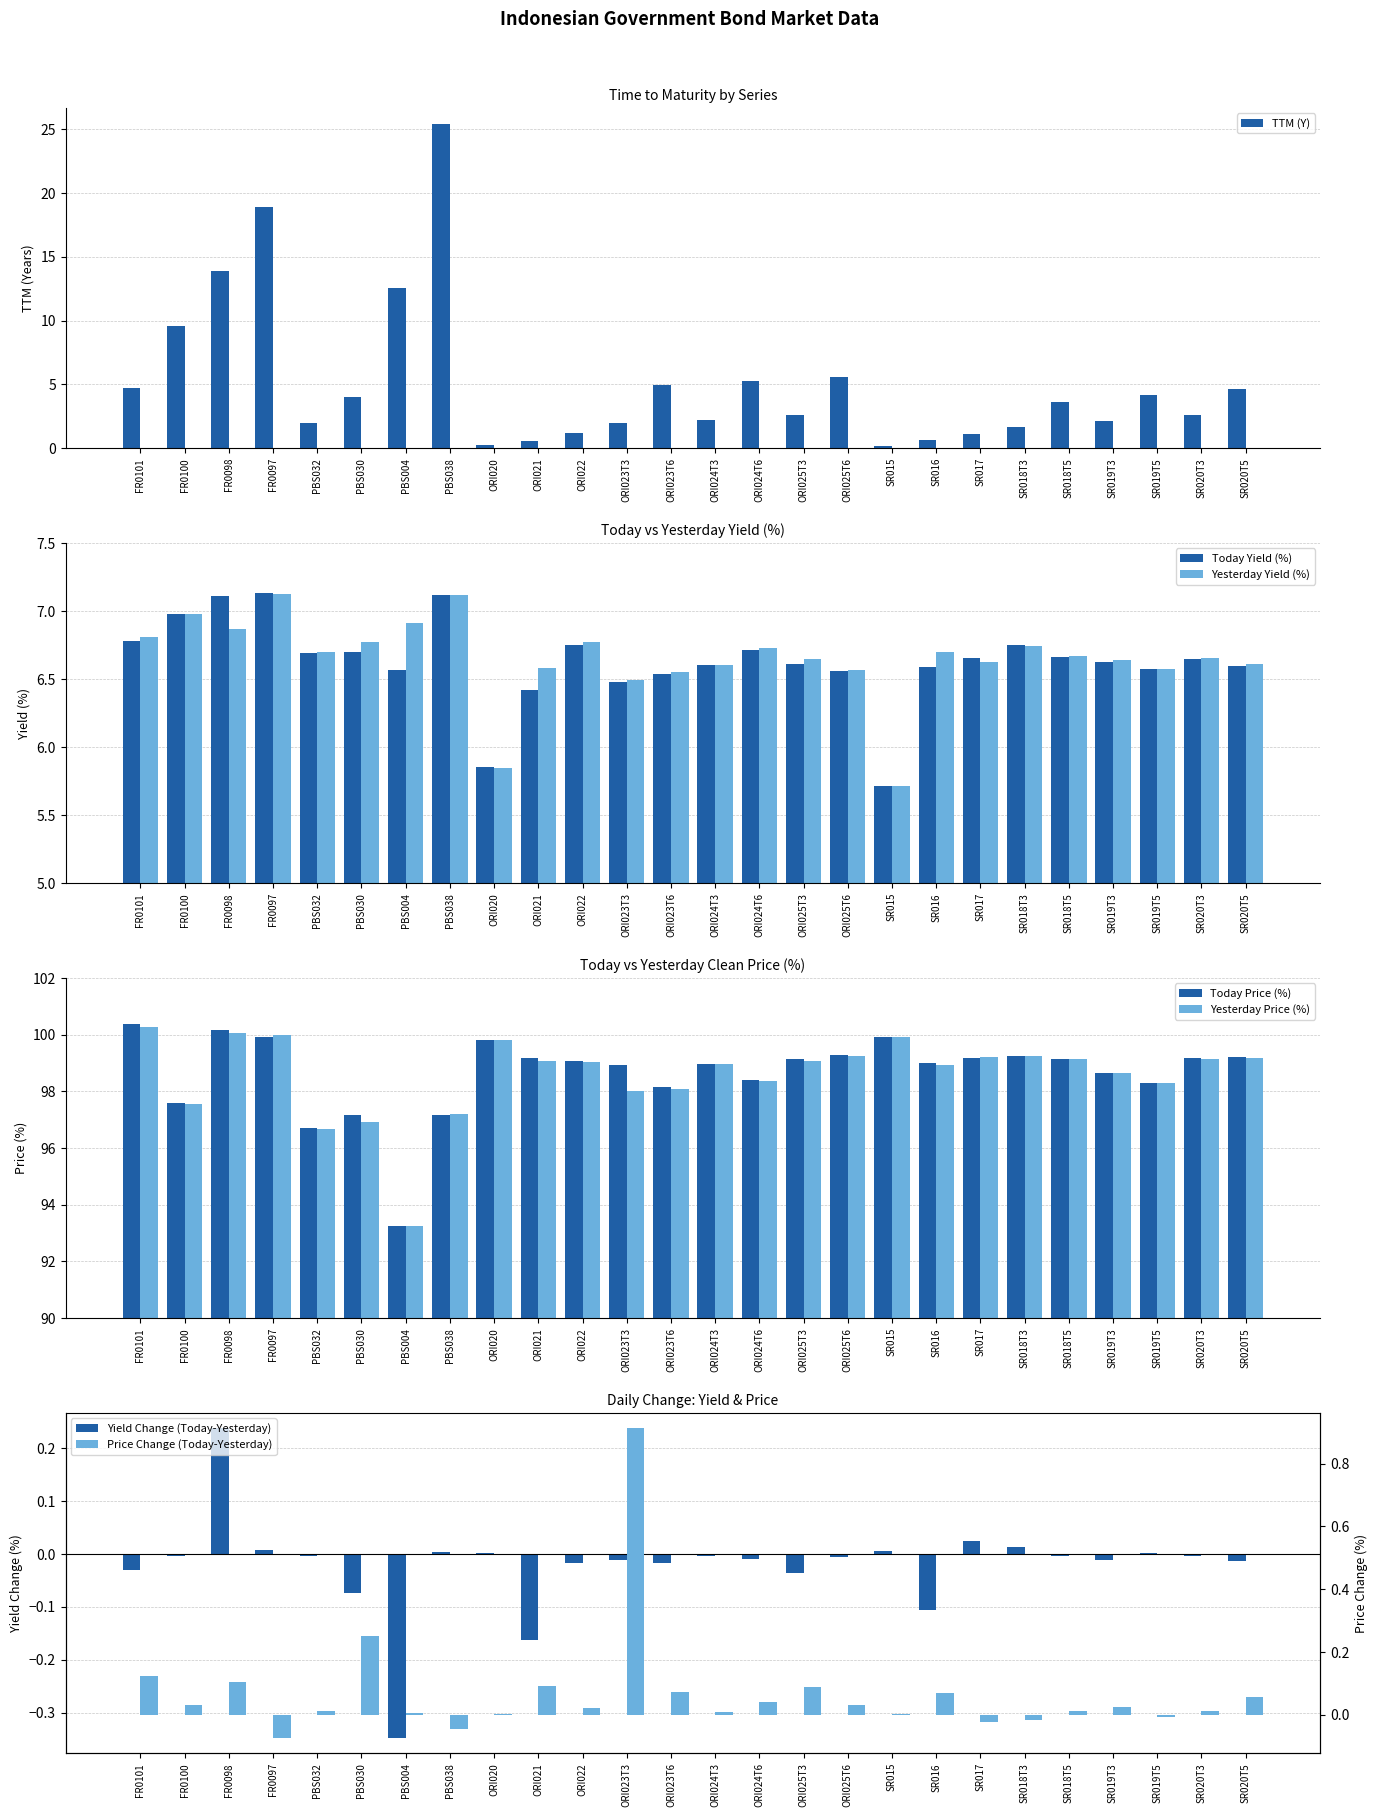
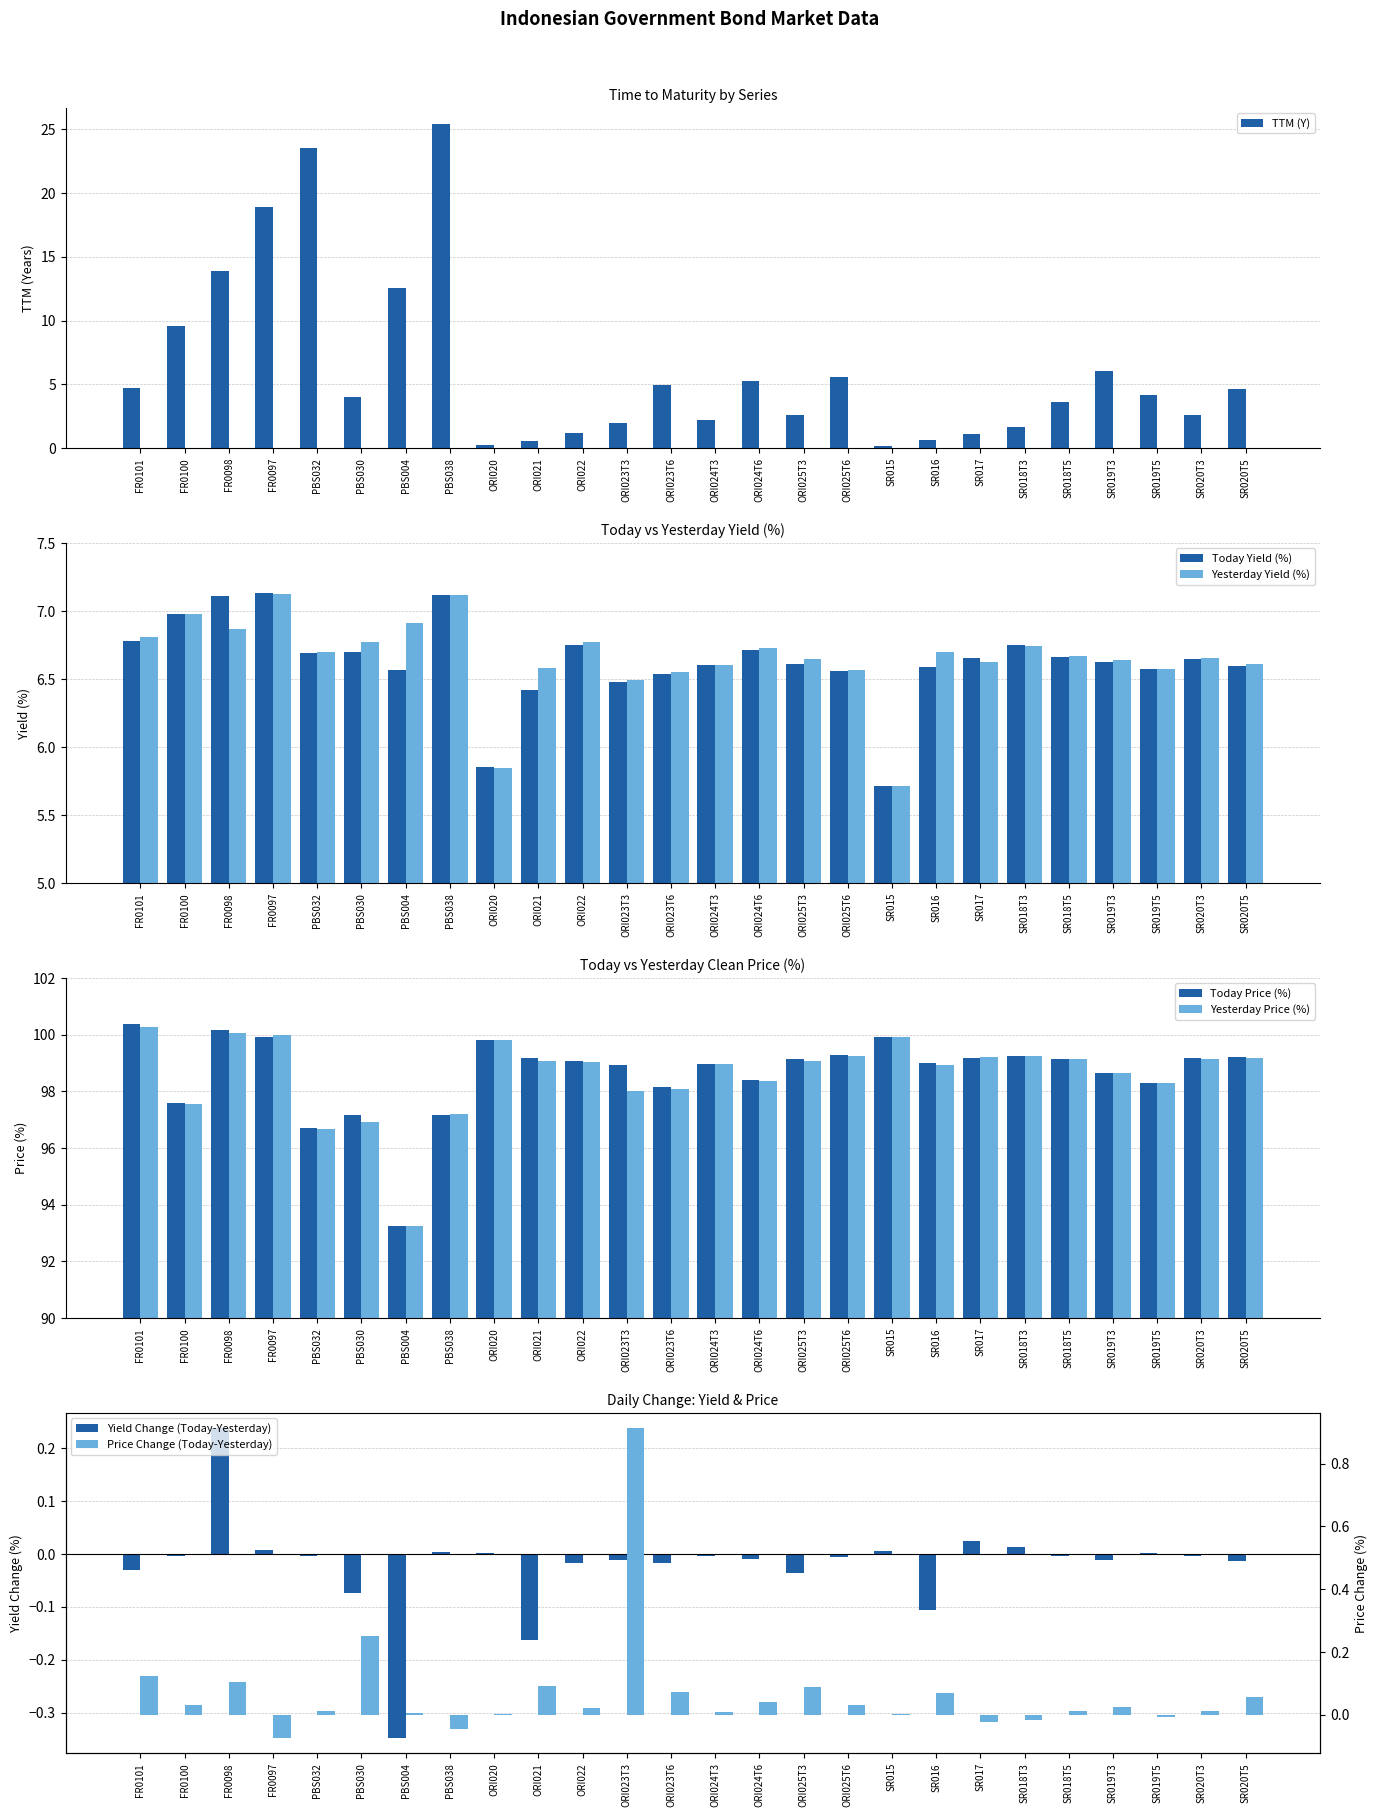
Time to Maturity by Series, TTM (Y), PBS032: 2.0 -> 23.6
Time to Maturity by Series, TTM (Y), SR019T3: 2.1 -> 6.0
